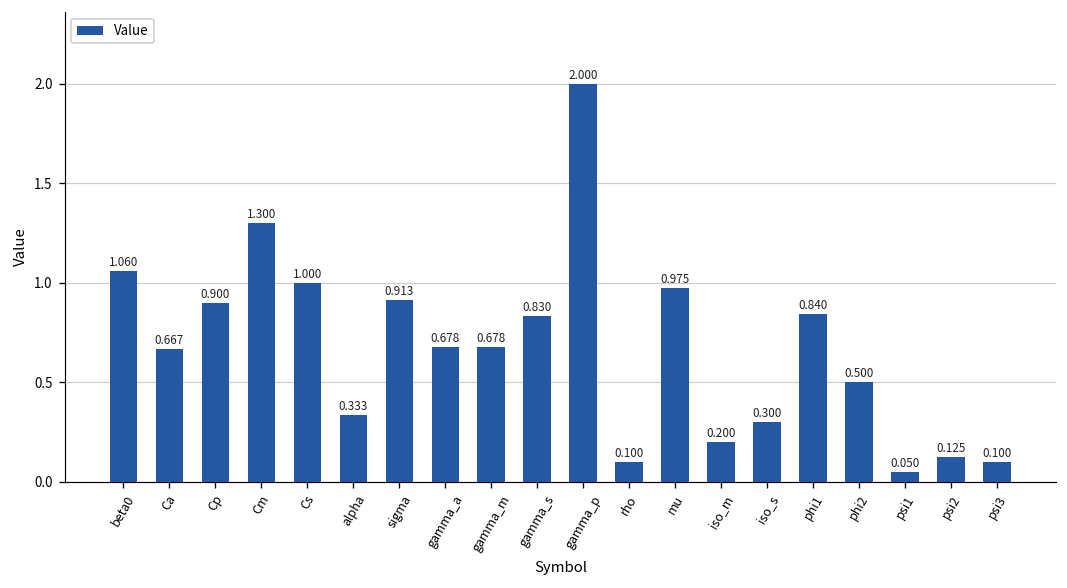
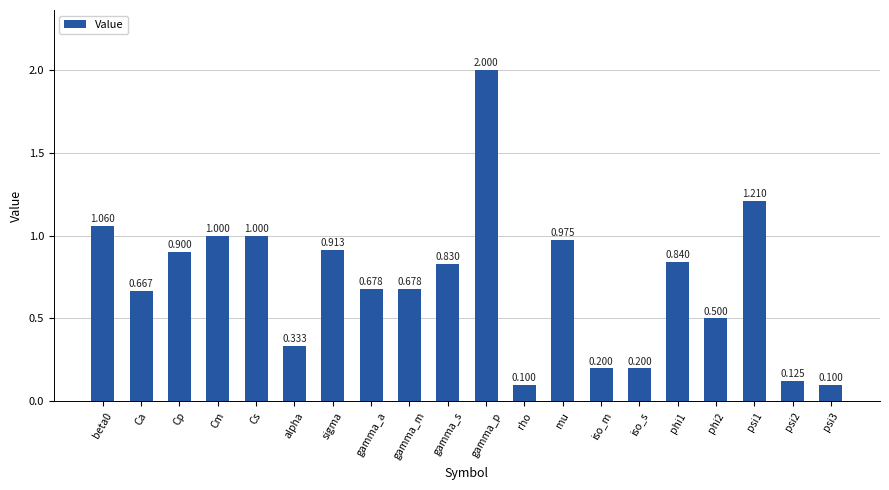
Cm: 1.300 -> 1.000
iso_s: 0.300 -> 0.200
psi1: 0.050 -> 1.210
